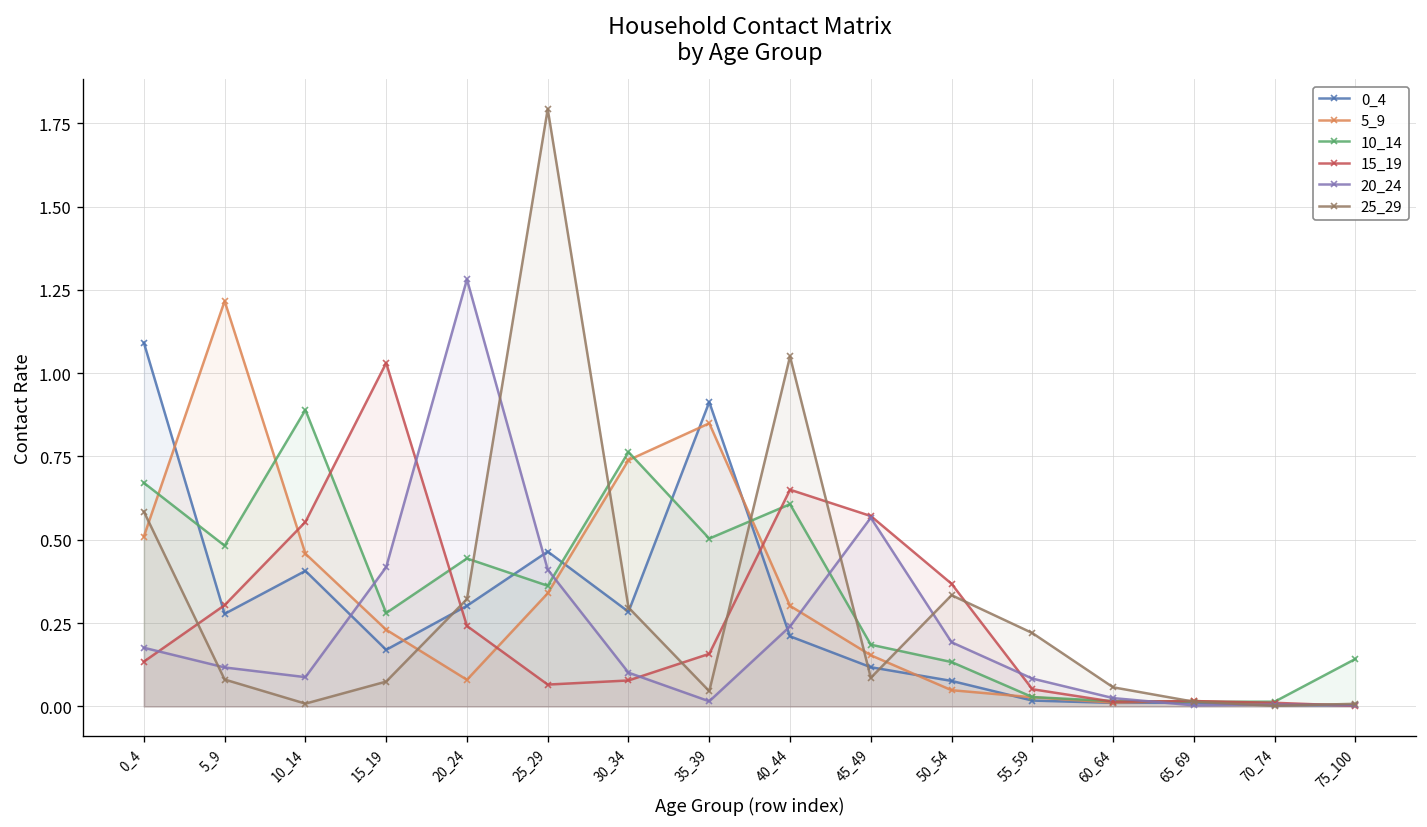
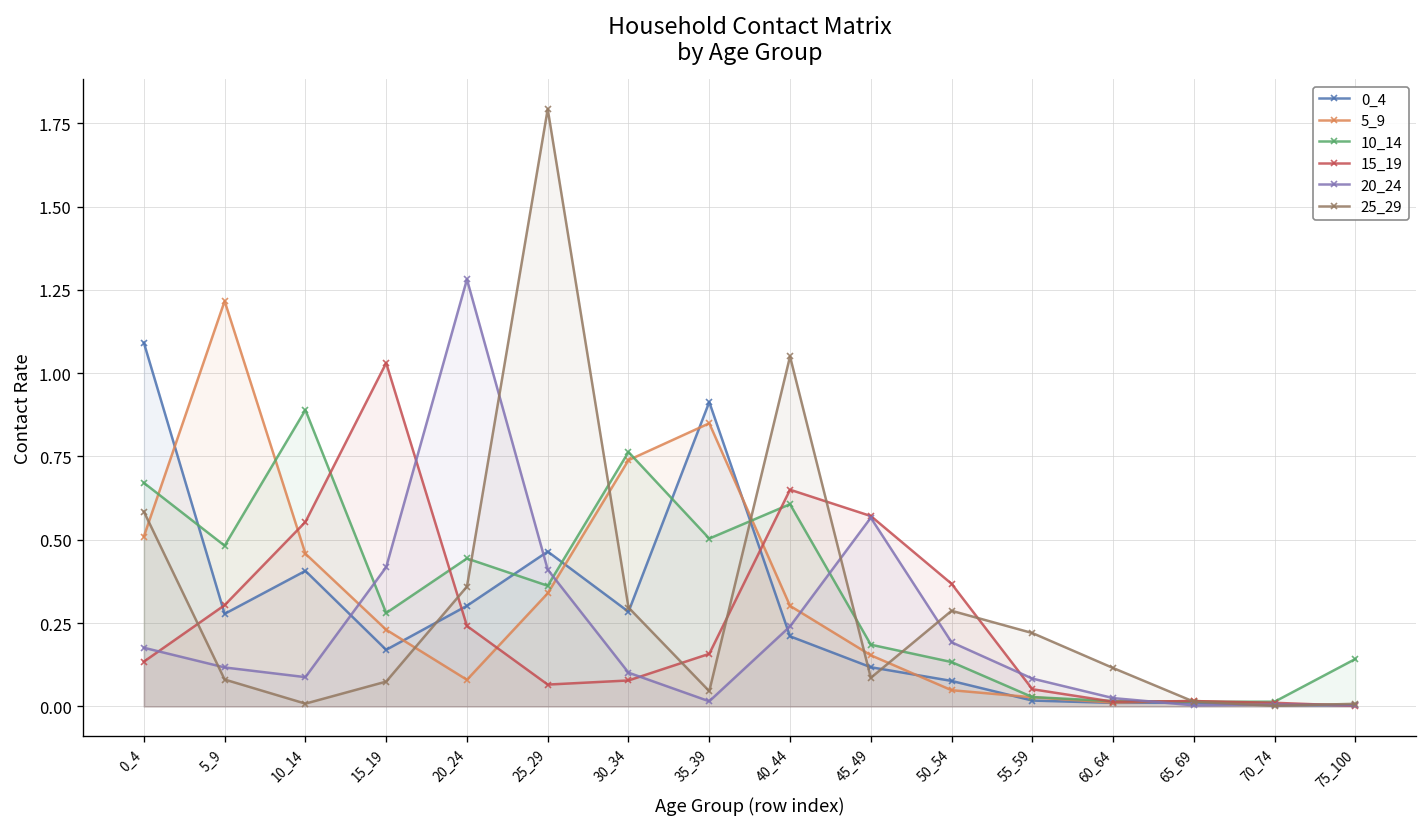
25_29, 20_24: 0.32 -> 0.36
25_29, 50_54: 0.33 -> 0.29
25_29, 60_64: 0.06 -> 0.12
